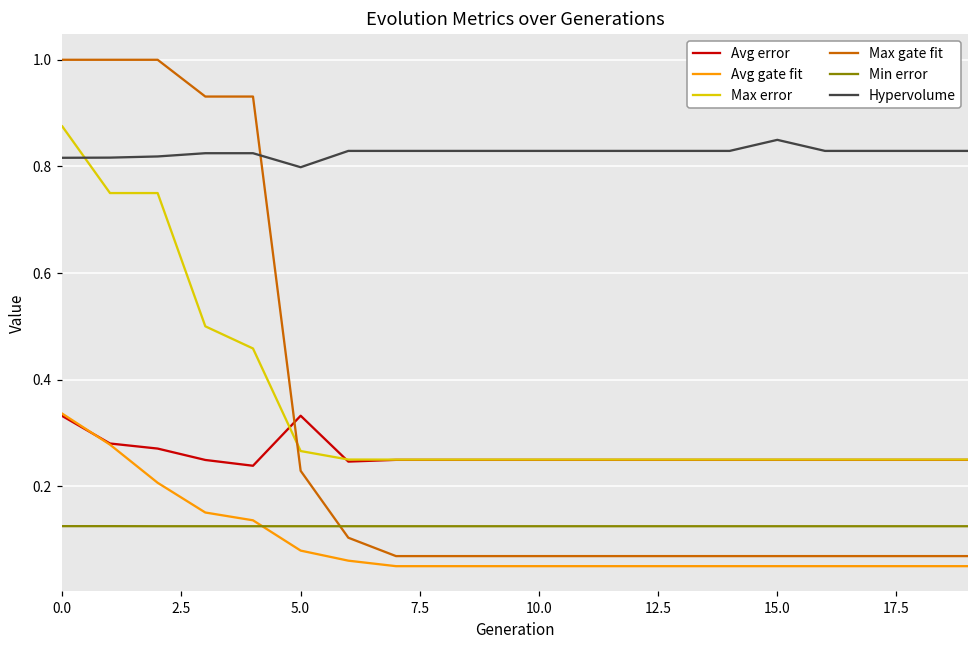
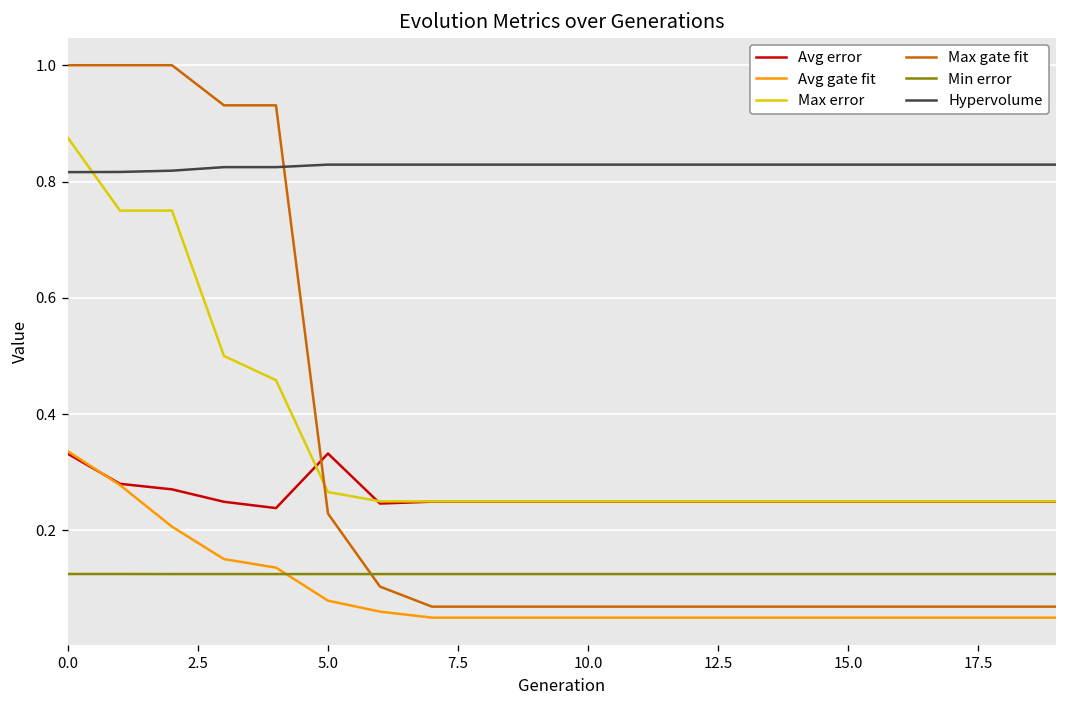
Hypervolume, 5.0: 0.80 -> 0.83
Hypervolume, 15.0: 0.85 -> 0.83
